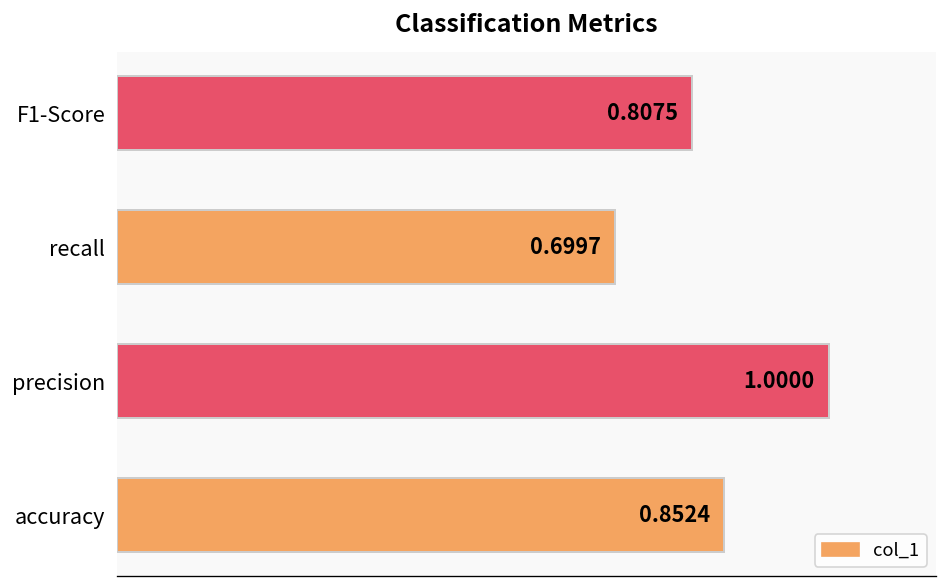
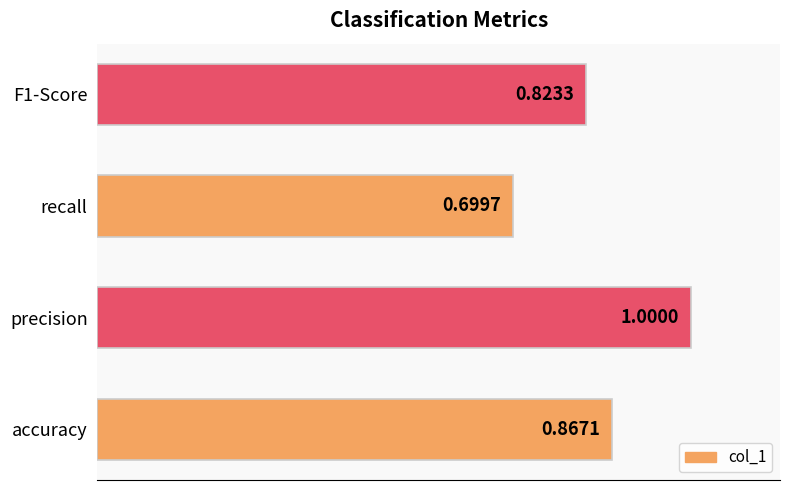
F1-Score: 0.8075 -> 0.8233
accuracy: 0.8524 -> 0.8671
